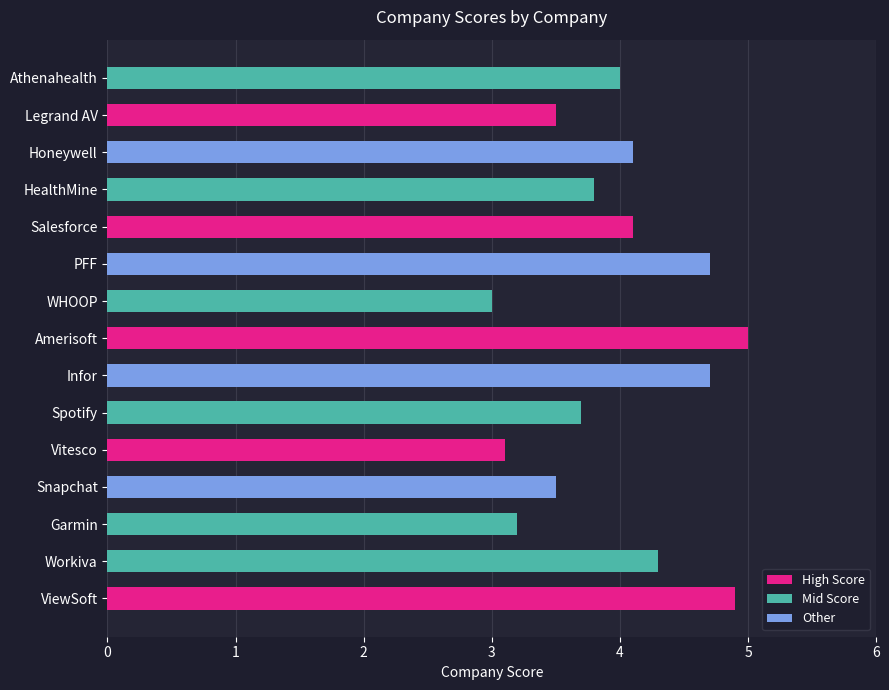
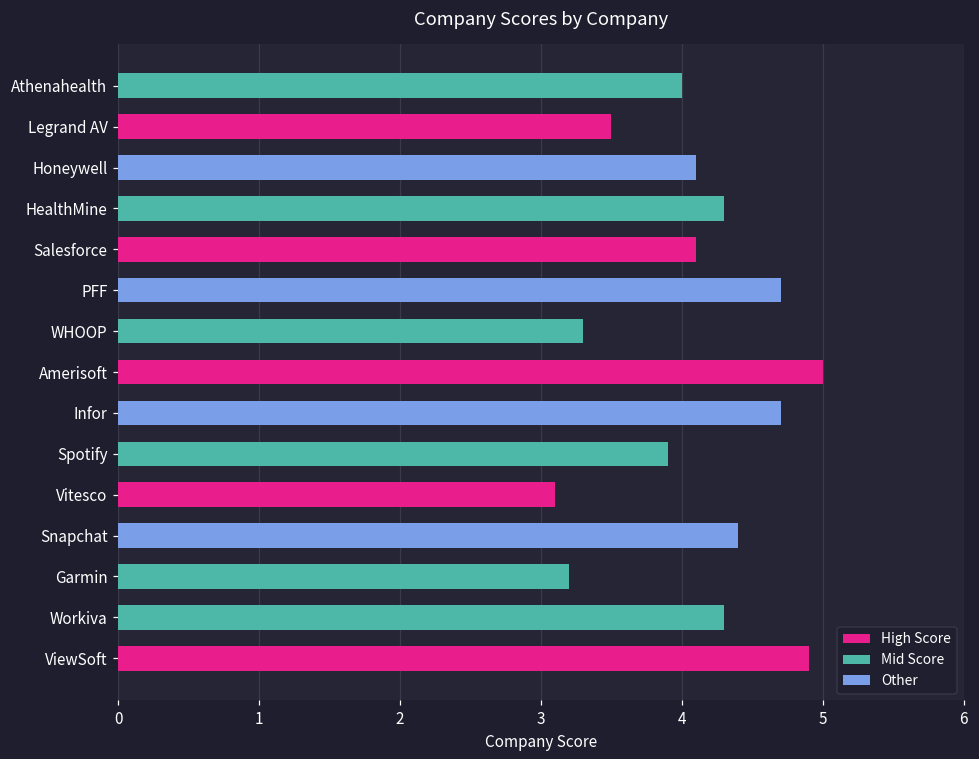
HealthMine: 3.8 -> 4.3
WHOOP: 3.0 -> 3.3
Spotify: 3.7 -> 3.9
Snapchat: 3.5 -> 4.4
